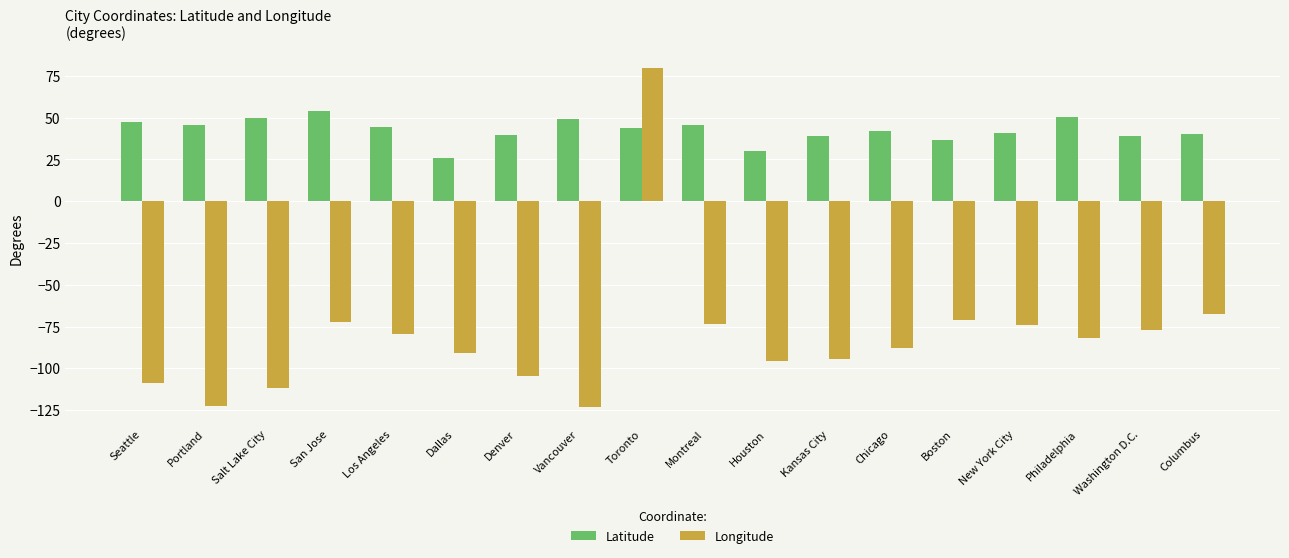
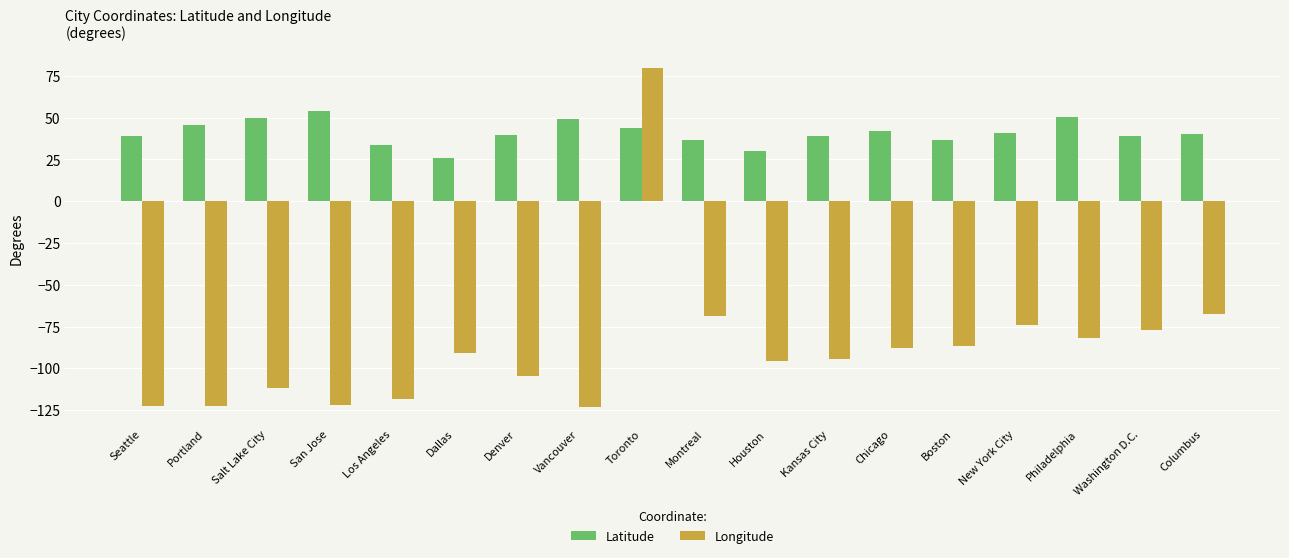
Latitude, Seattle: 48 -> 39
Longitude, Seattle: -109 -> -122
Longitude, San Jose: -72 -> -122
Latitude, Los Angeles: 45 -> 34
Longitude, Los Angeles: -80 -> -118
Latitude, Montreal: 45 -> 37
Longitude, Montreal: -74 -> -69
Longitude, Boston: -71 -> -86
